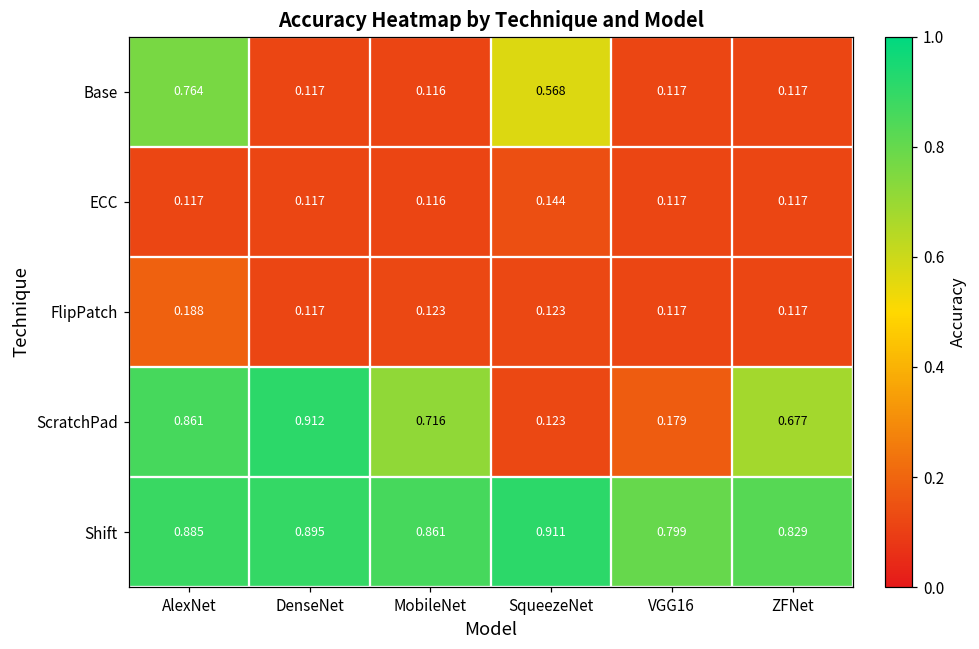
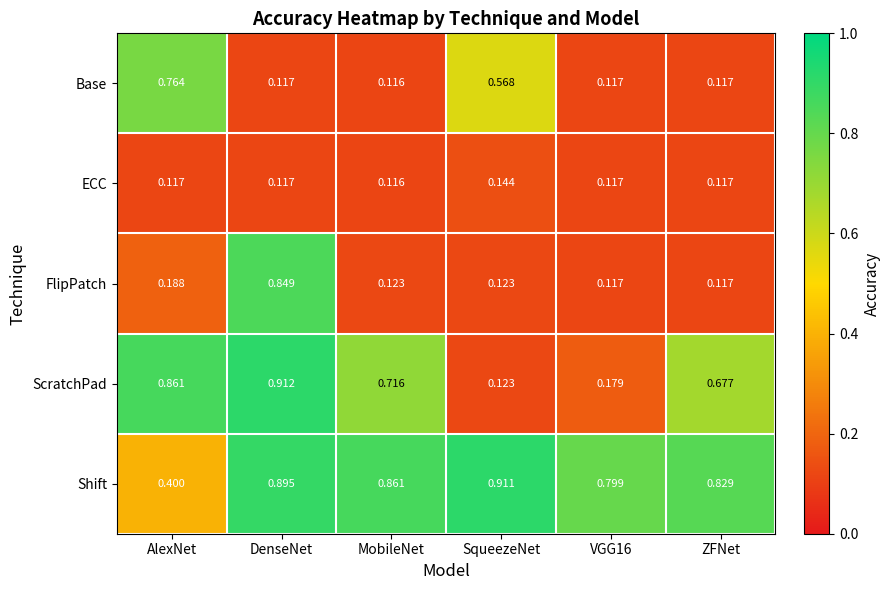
FlipPatch, DenseNet: 0.117 -> 0.849
Shift, AlexNet: 0.885 -> 0.400
